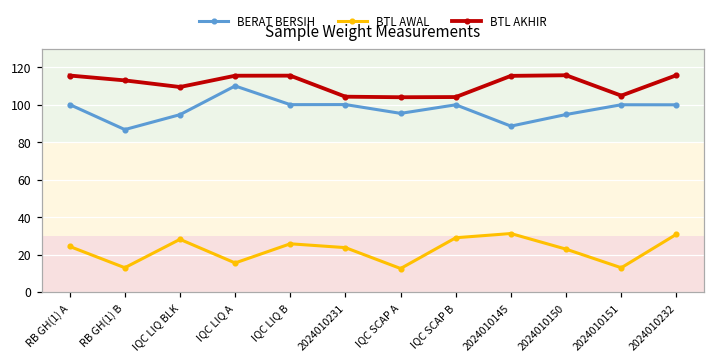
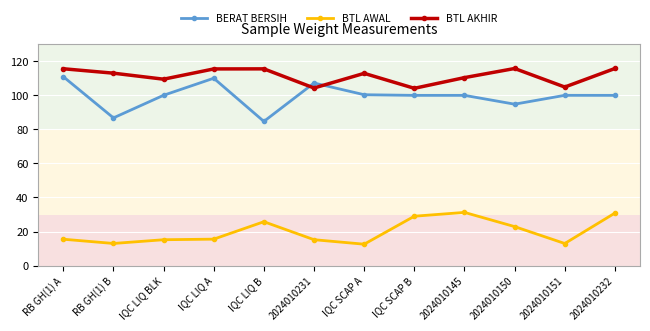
BERAT BERSIH, RB GH(1) A: 100 -> 111
BTL AWAL, RB GH(1) A: 24 -> 15
BERAT BERSIH, IQC LIQ BLK: 95 -> 100
BTL AWAL, IQC LIQ BLK: 28 -> 15
BERAT BERSIH, IQC LIQ B: 100 -> 85
BERAT BERSIH, 2024010231: 100 -> 107
BTL AWAL, 2024010231: 24 -> 15
BERAT BERSIH, IQC SCAP A: 95 -> 100
BTL AKHIR, IQC SCAP A: 104 -> 113
BERAT BERSIH, 2024010145: 89 -> 100
BTL AKHIR, 2024010145: 115 -> 110
